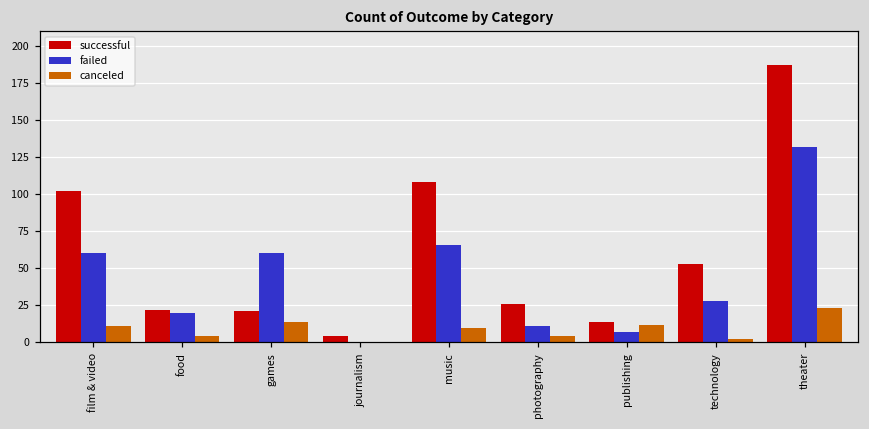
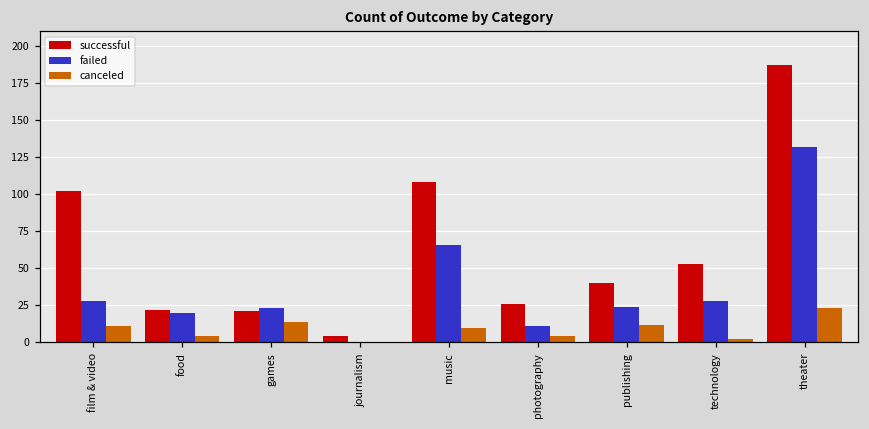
failed, film & video: 60 -> 28
failed, games: 60 -> 23
successful, publishing: 14 -> 40
failed, publishing: 7 -> 24
